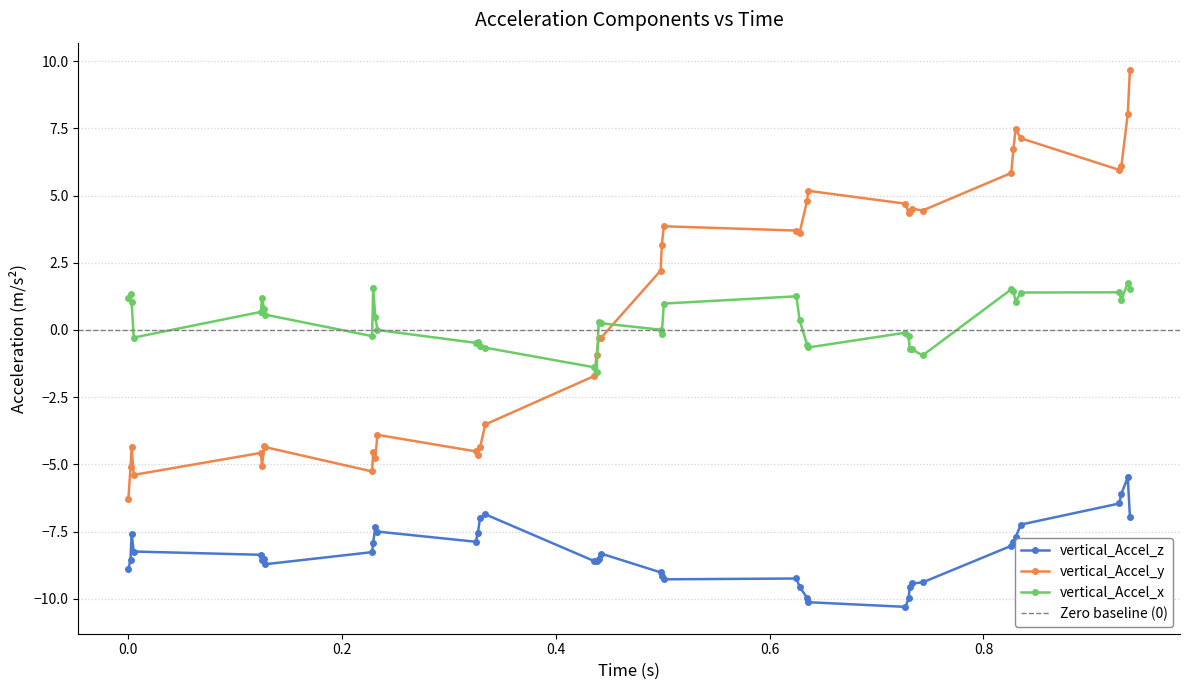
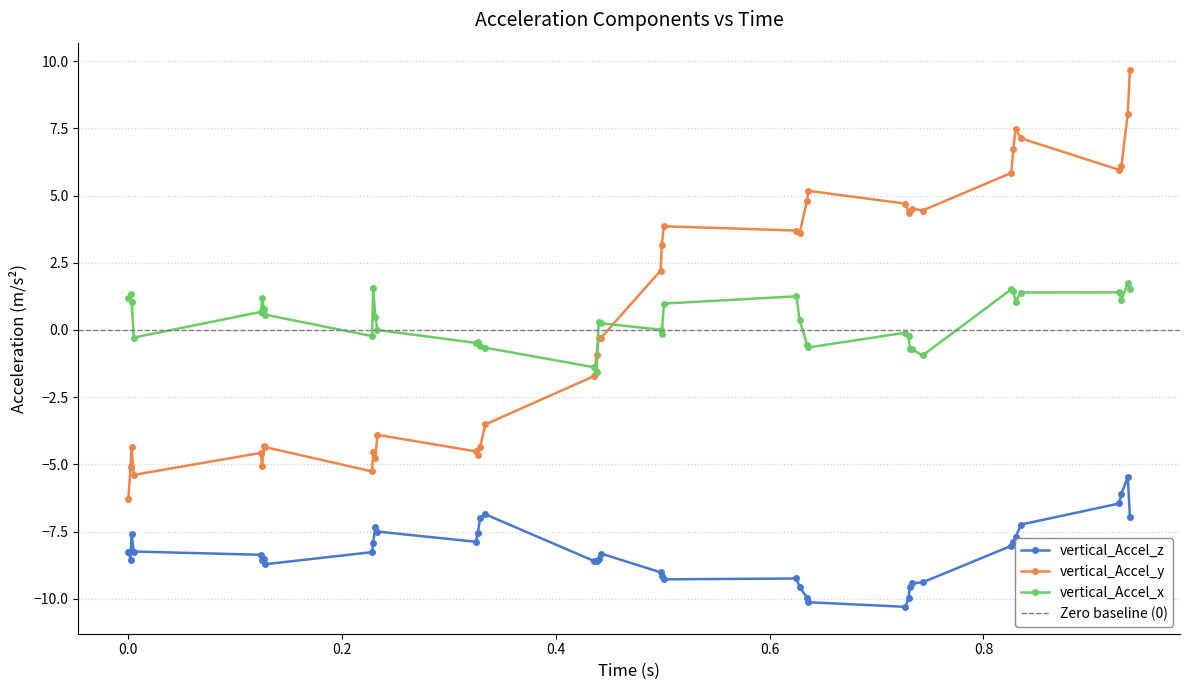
vertical_Accel_z, 0.0: -8.9 -> -8.3
